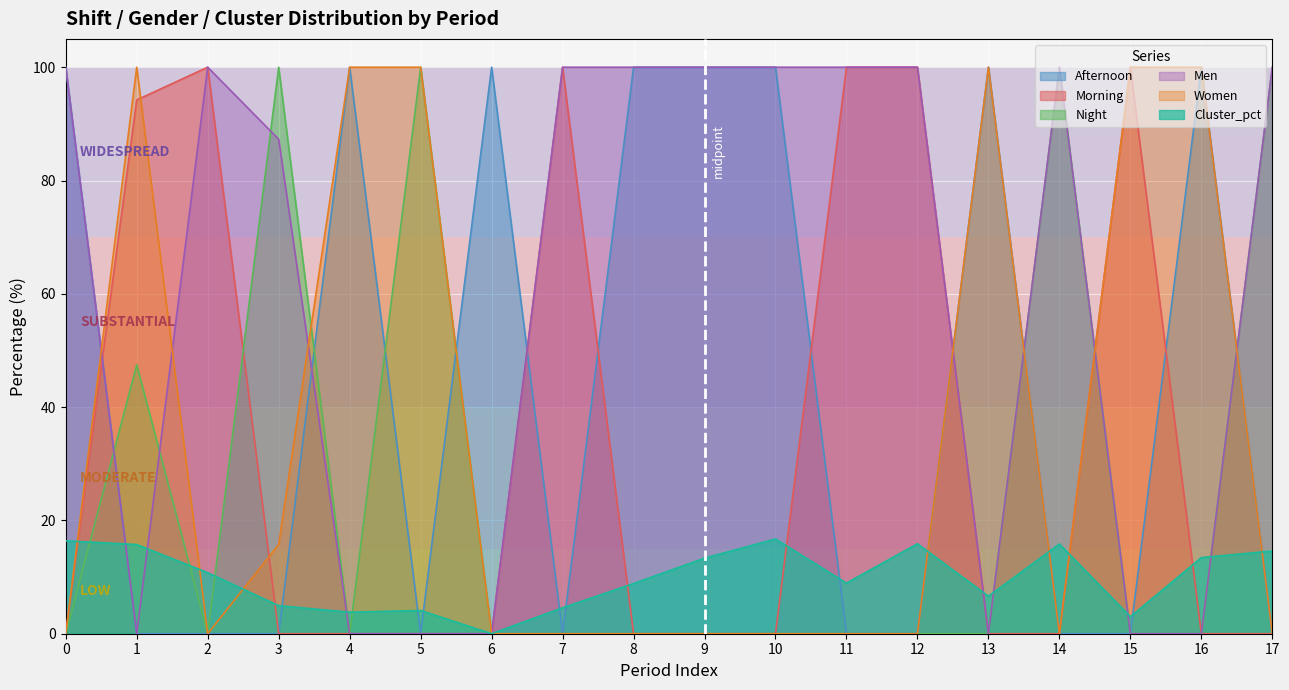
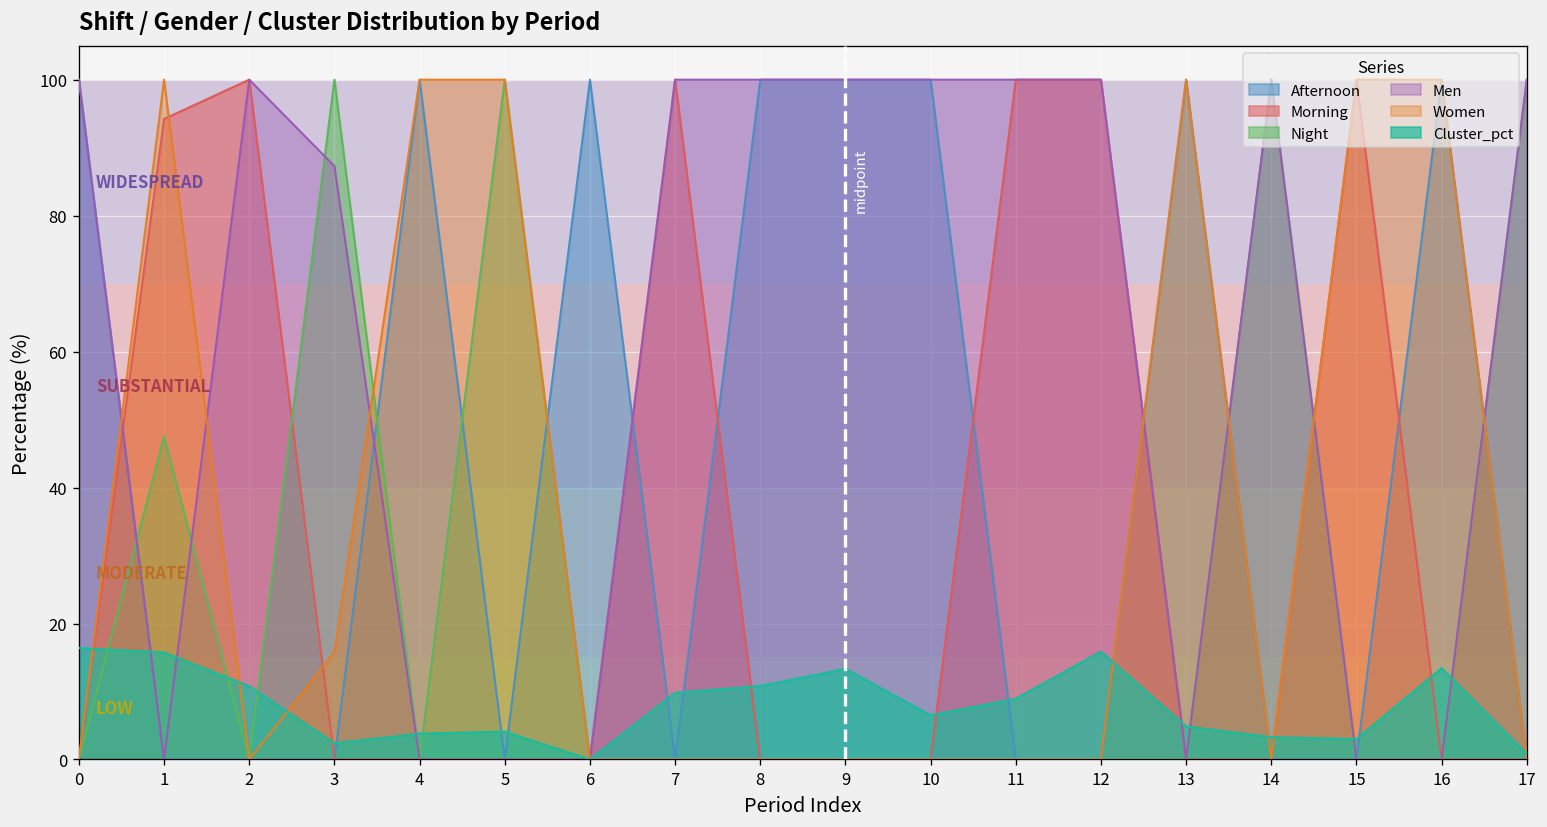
Cluster_pct, 3: 5 -> 2
Cluster_pct, 7: 5 -> 10
Cluster_pct, 8: 9 -> 11
Cluster_pct, 10: 17 -> 7
Cluster_pct, 13: 7 -> 5
Cluster_pct, 14: 16 -> 3
Cluster_pct, 17: 15 -> 1
